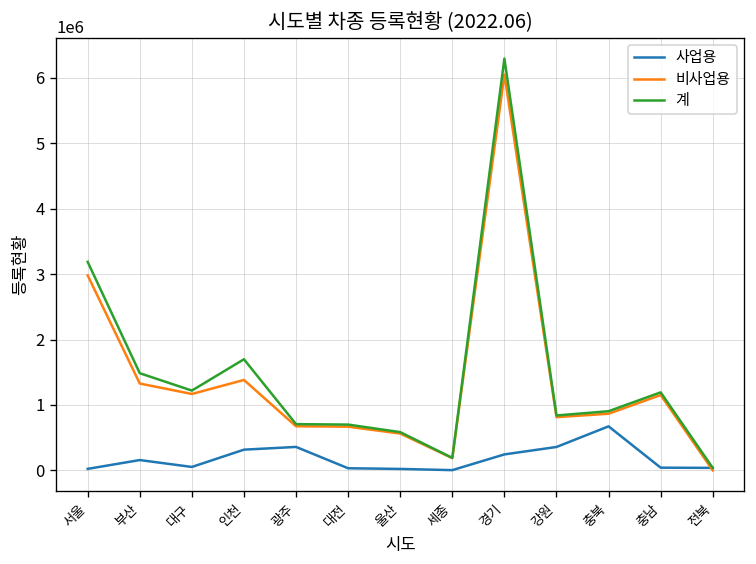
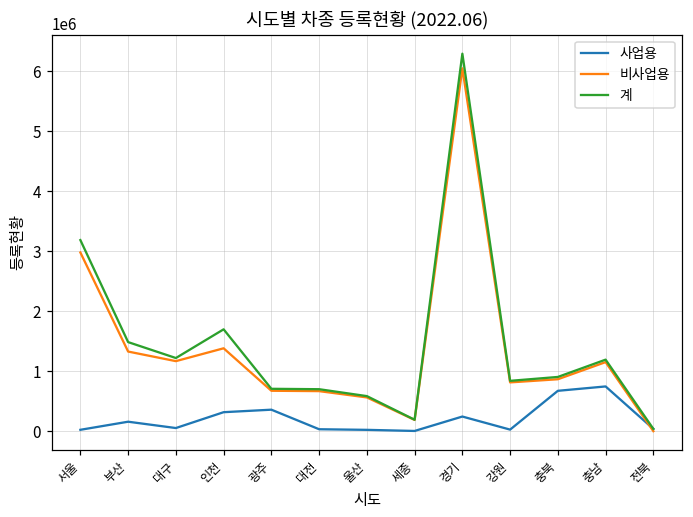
사업용, 강원: 400000 -> 0
사업용, 충남: 0 -> 700000
